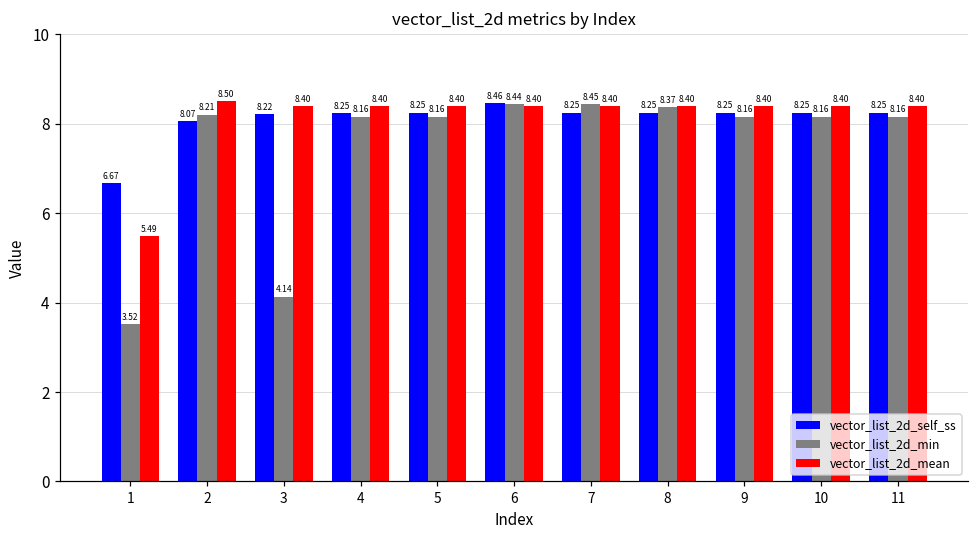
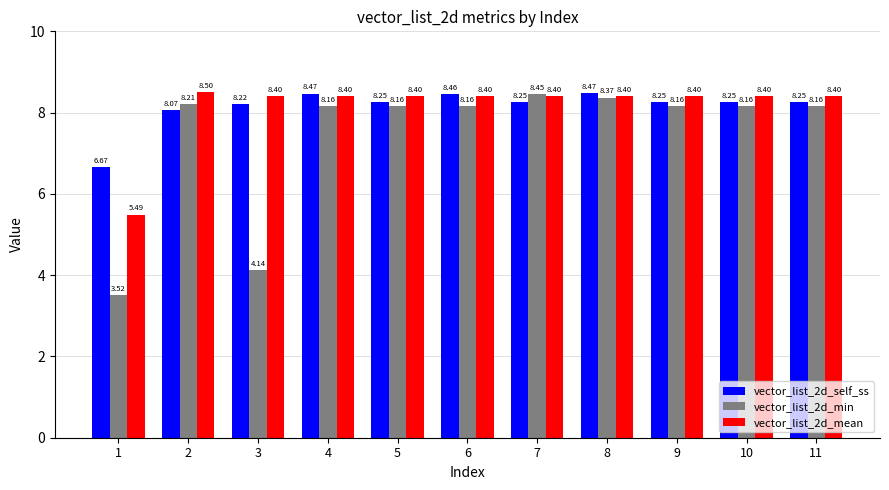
vector_list_2d_self_ss, 4: 8.25 -> 8.47
vector_list_2d_min, 6: 8.44 -> 8.16
vector_list_2d_self_ss, 8: 8.25 -> 8.47
